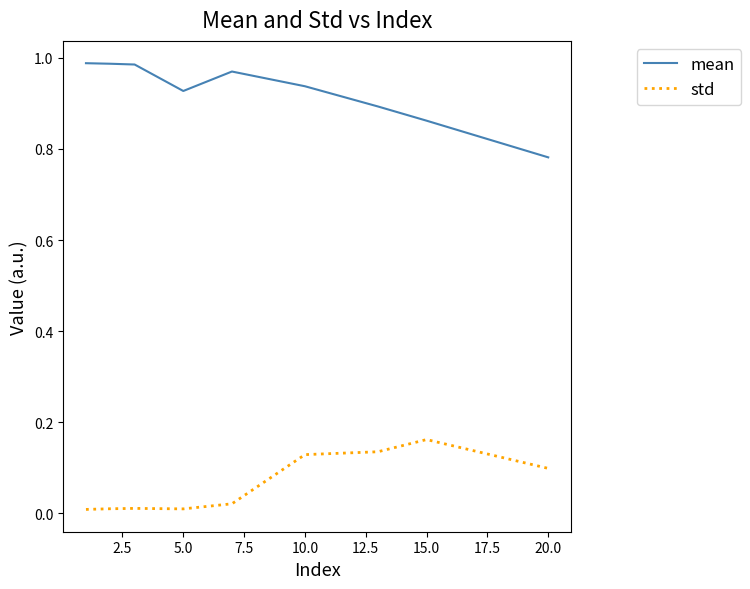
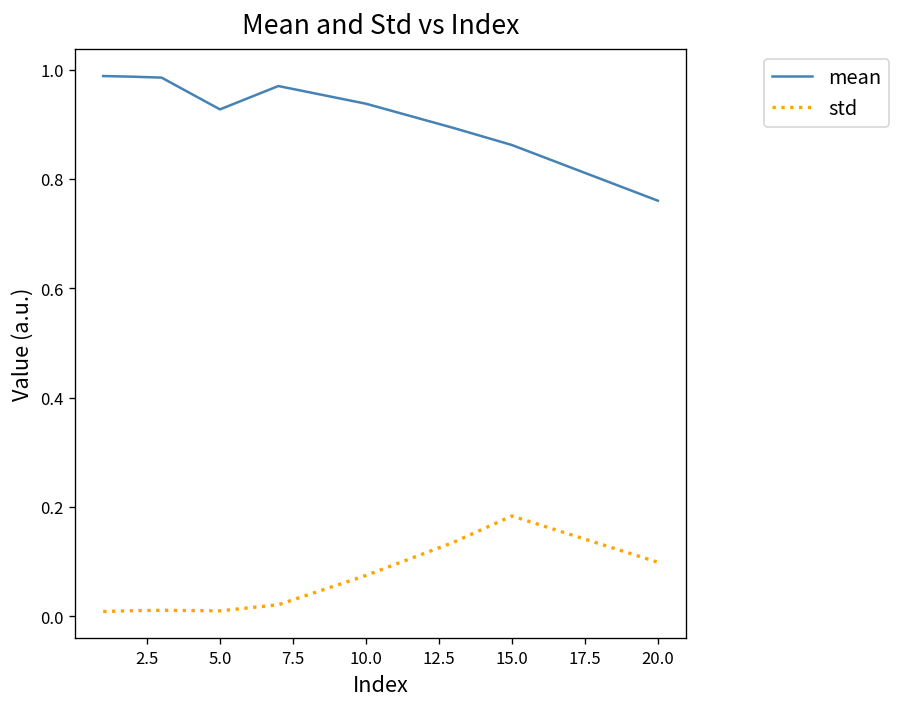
std, 10.0: 0.13 -> 0.07
std, 15.0: 0.16 -> 0.18
mean, 20.0: 0.78 -> 0.76
